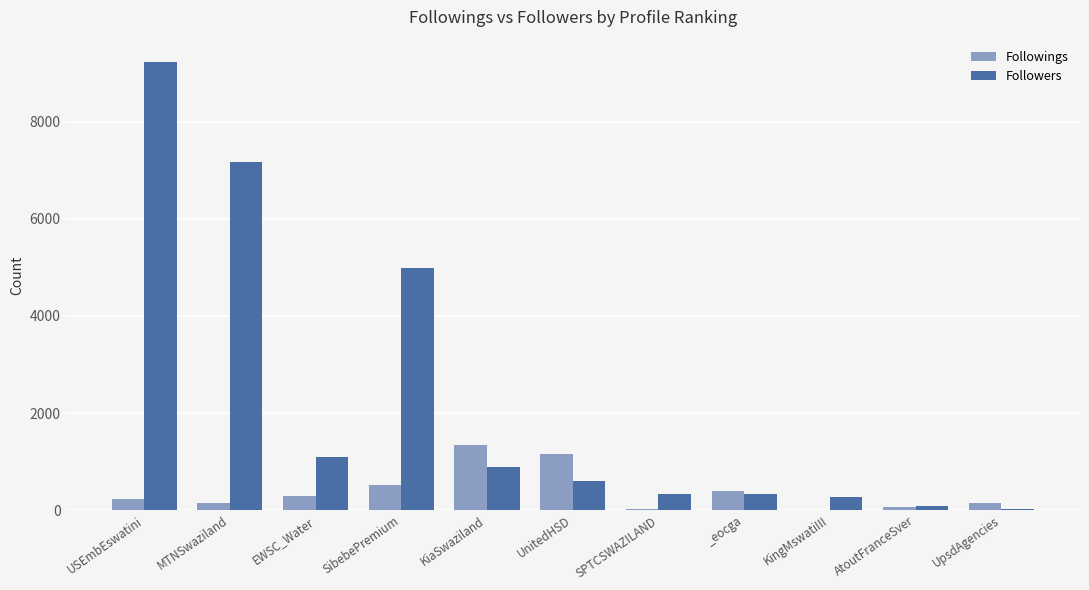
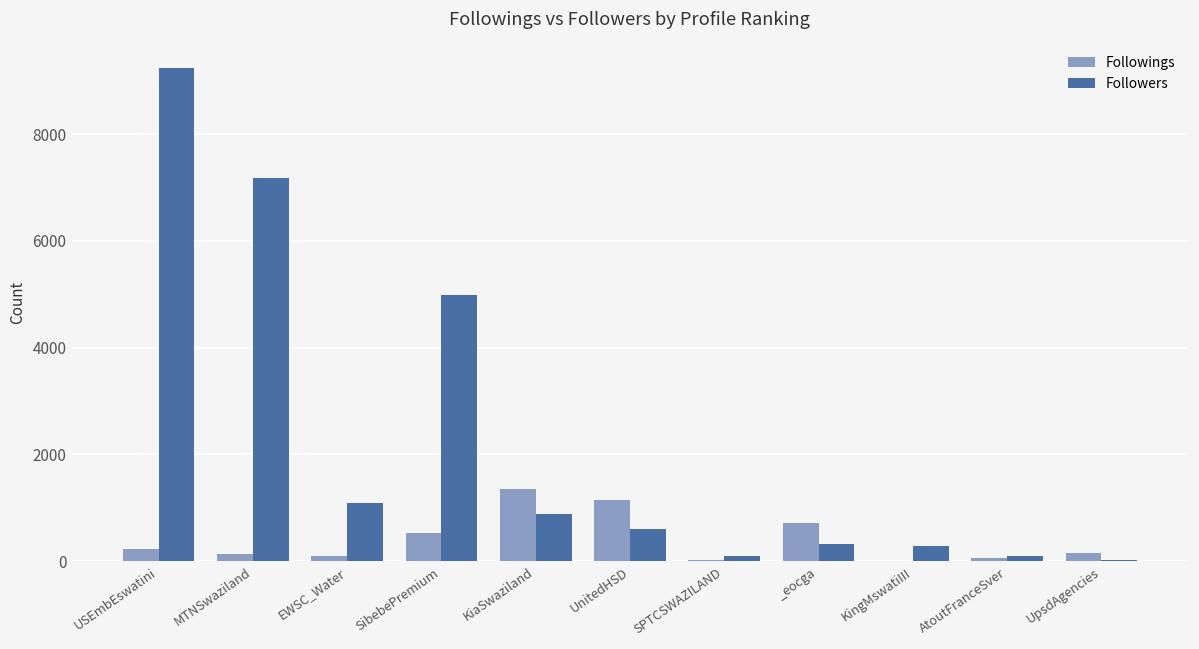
Followings, EWSC_Water: 300 -> 100
Followers, SPTCSWAZILAND: 300 -> 100
Followings, _eocga: 400 -> 700
